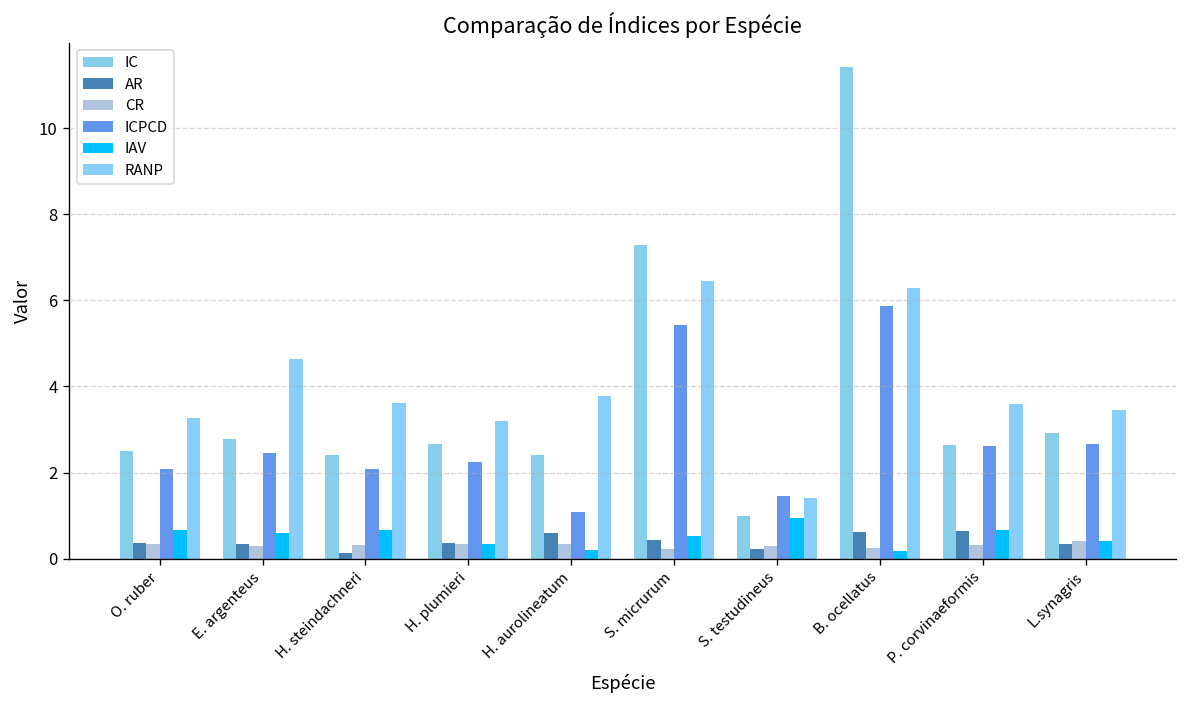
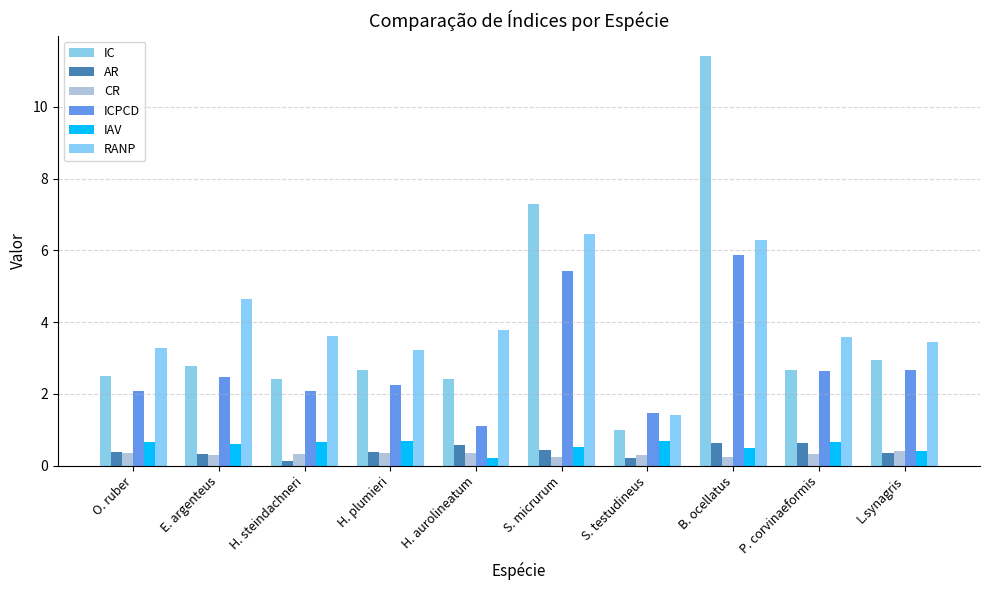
IAV, H. plumieri: 0.3 -> 0.7
IAV, S. testudineus: 1.0 -> 0.7
IAV, B. ocellatus: 0.2 -> 0.5
